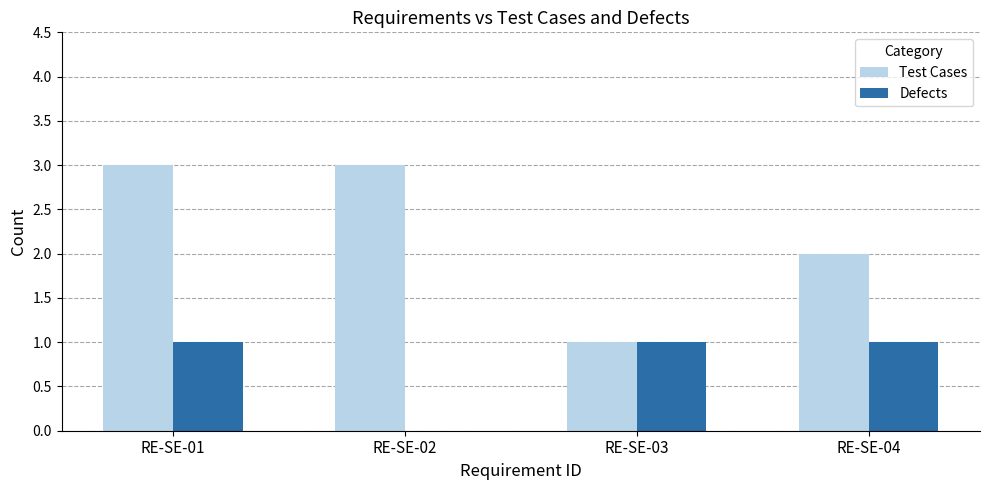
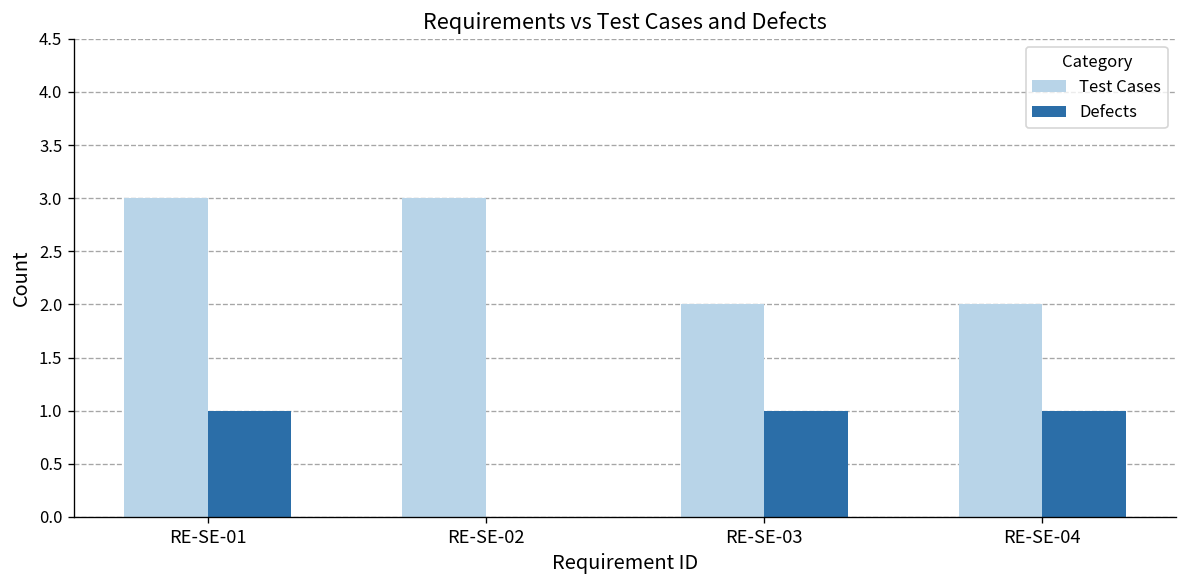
Test Cases, RE-SE-03: 1 -> 2
